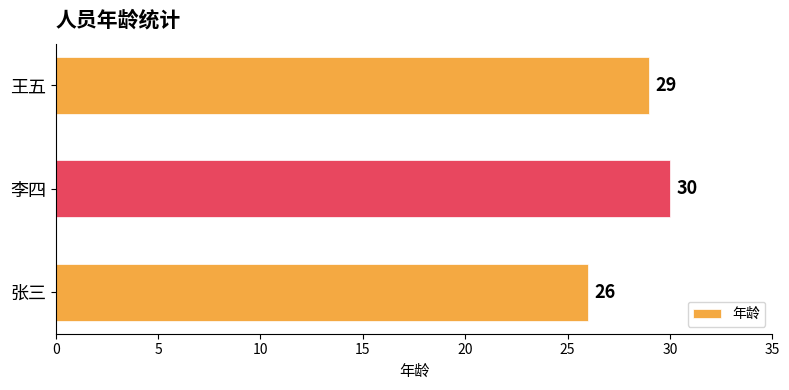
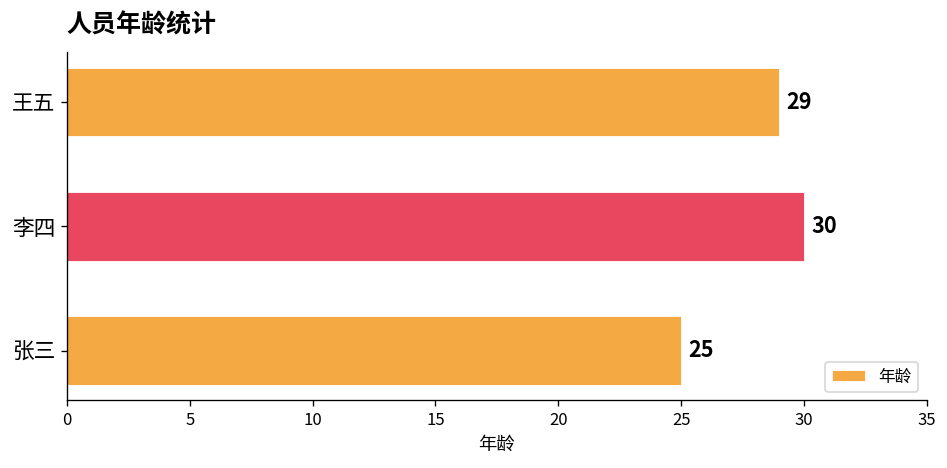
张三: 26 -> 25
